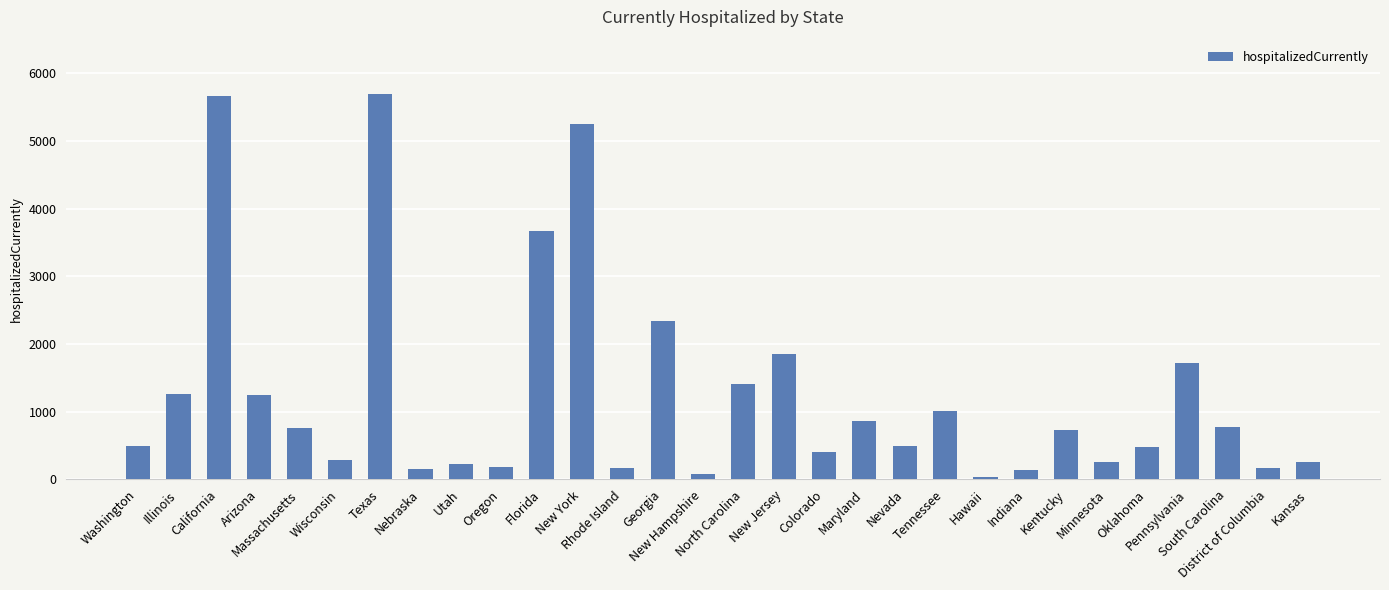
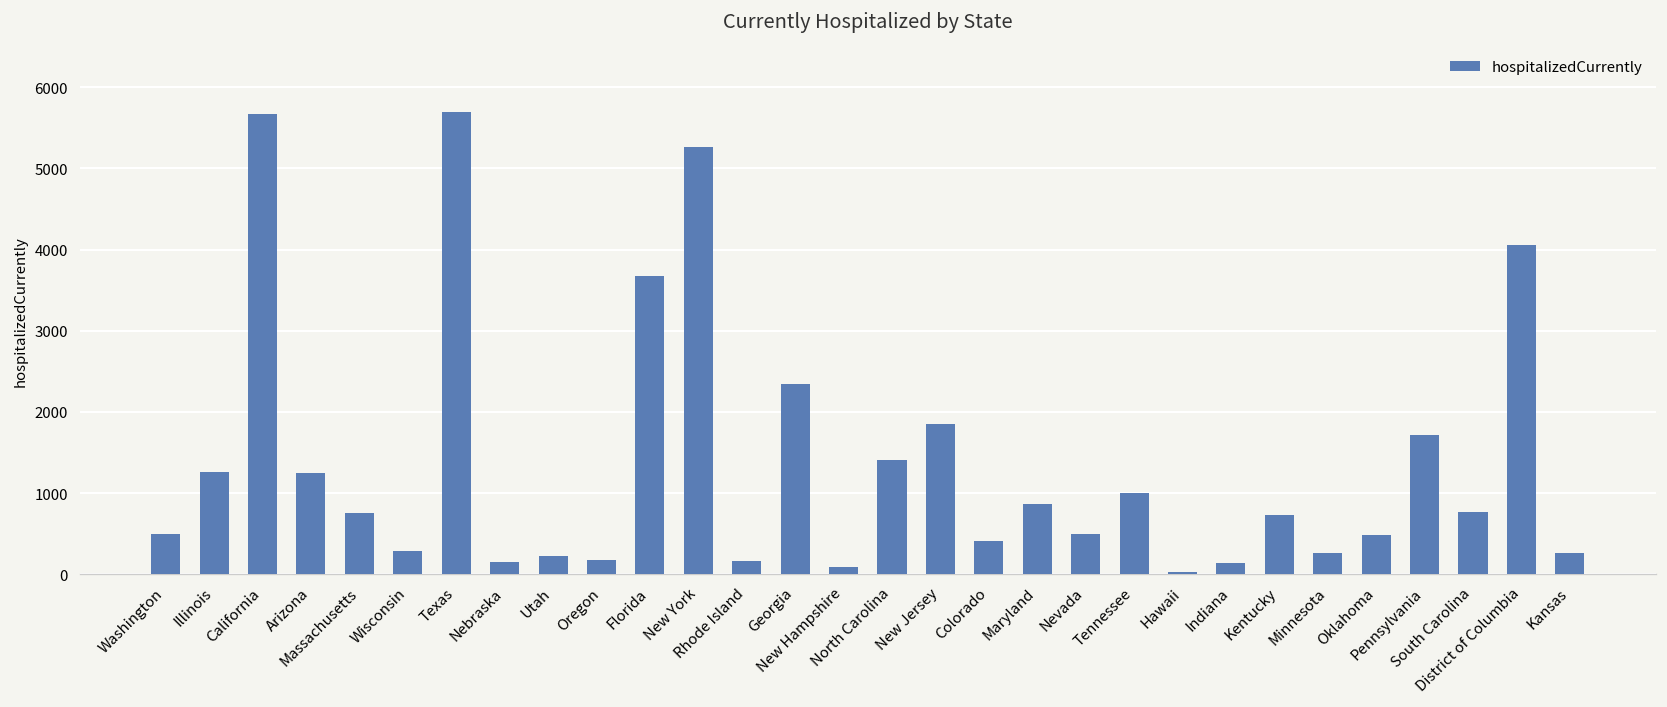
District of Columbia: 200 -> 4100
